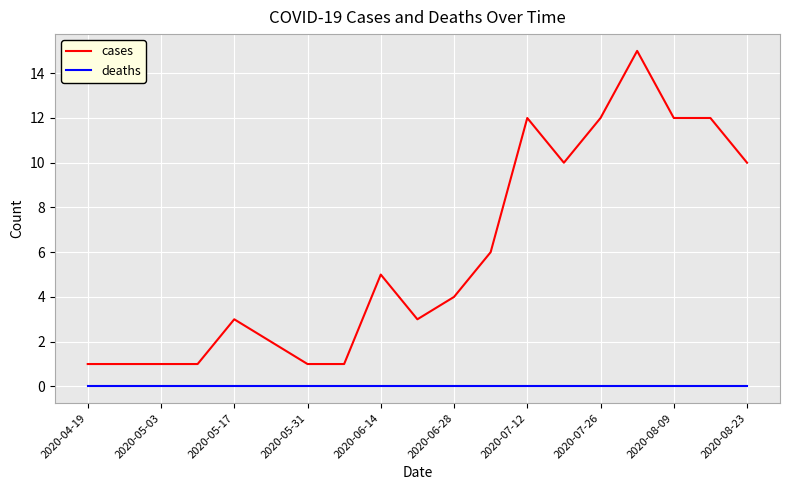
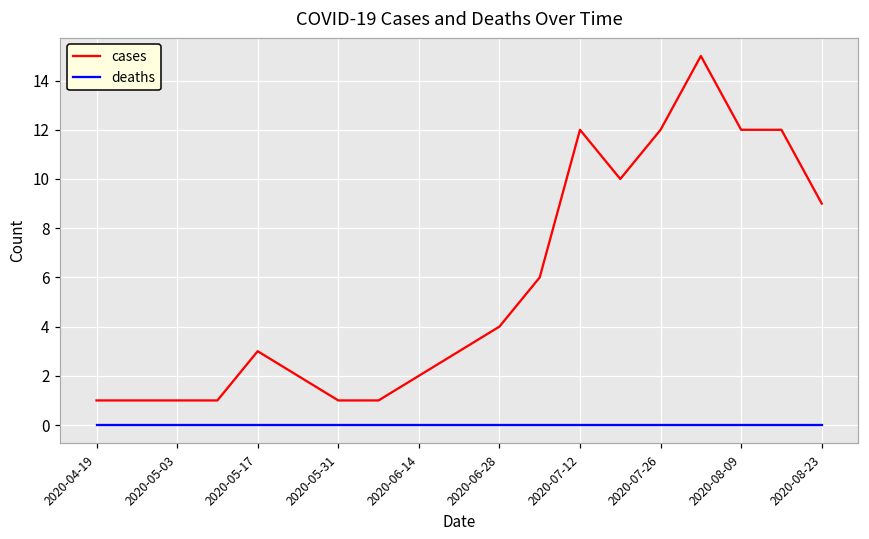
cases, 2020-06-14: 5 -> 2
cases, 2020-08-23: 10 -> 9
